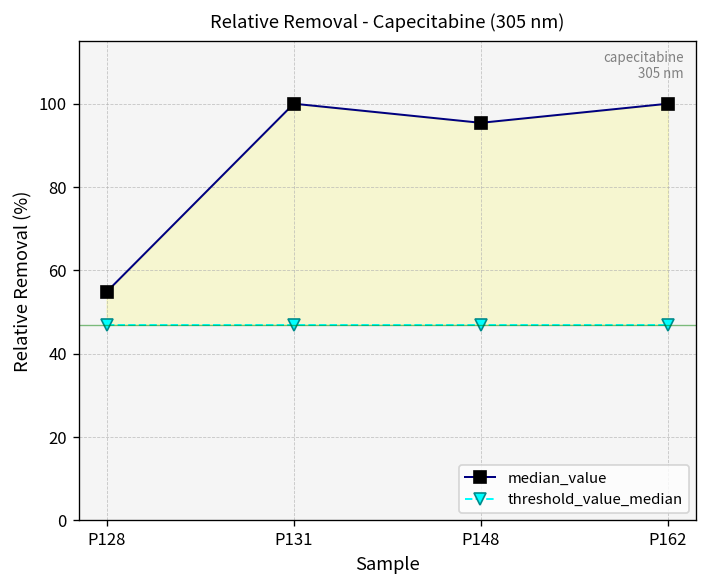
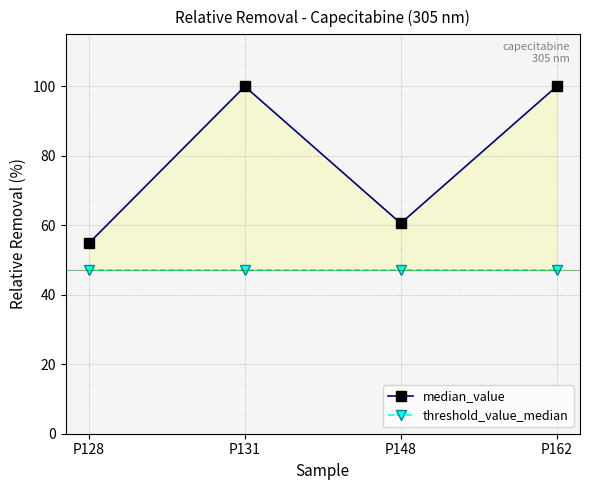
median_value, P148: 95 -> 61
